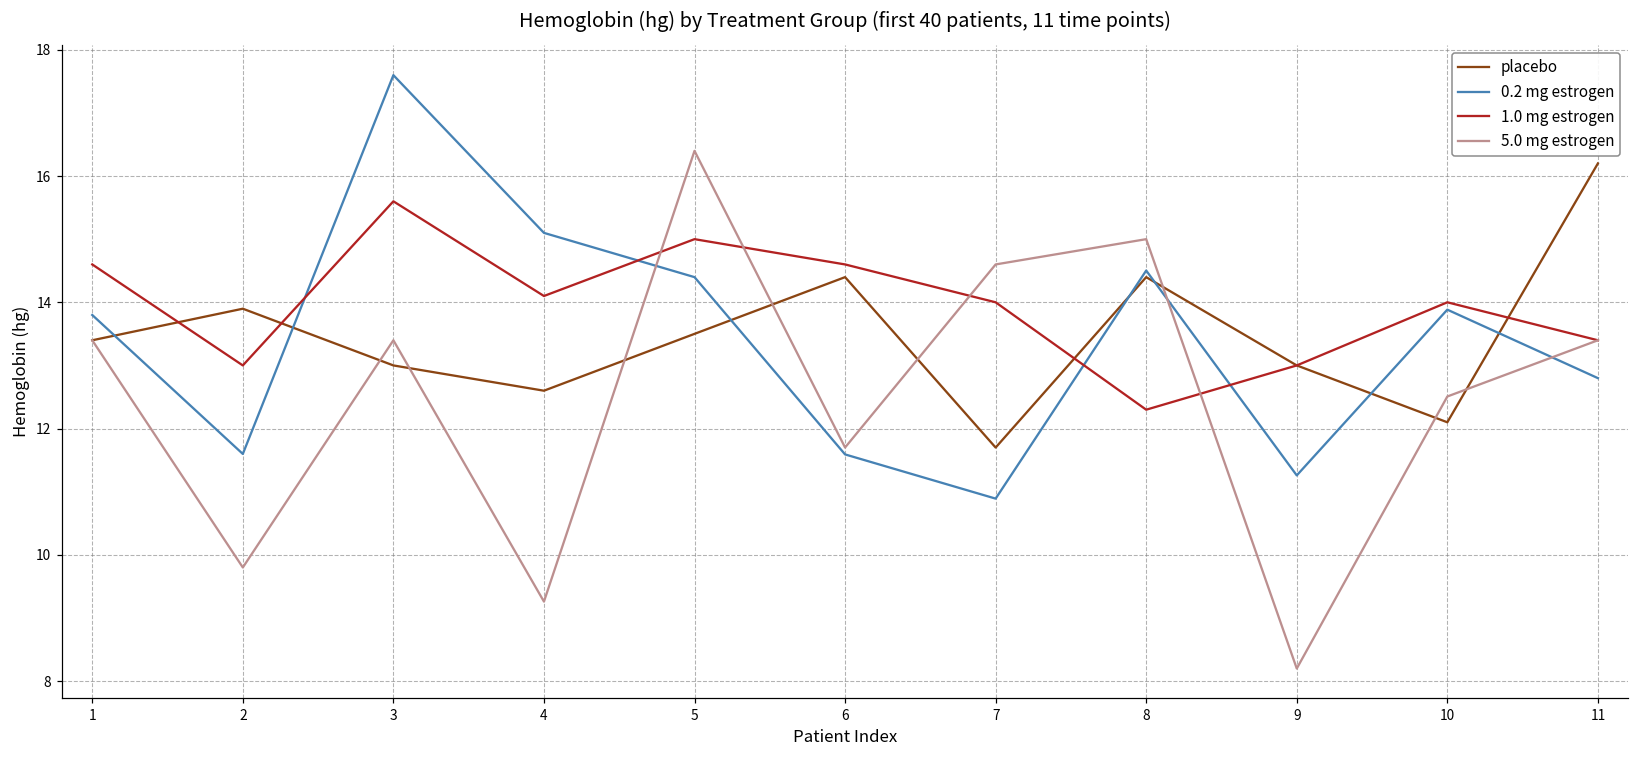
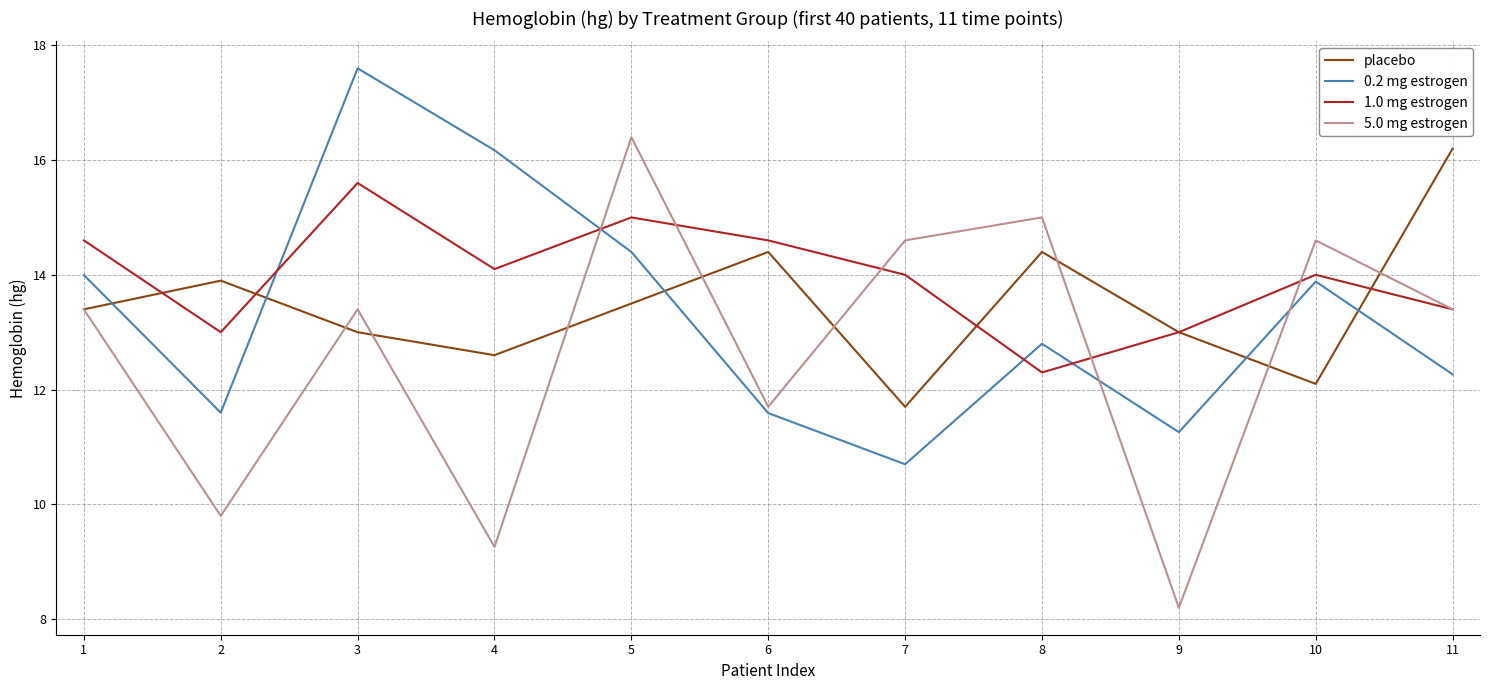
0.2 mg estrogen, 1: 13.8 -> 14.0
0.2 mg estrogen, 4: 15.1 -> 16.2
0.2 mg estrogen, 7: 10.9 -> 10.7
0.2 mg estrogen, 8: 14.5 -> 12.8
5.0 mg estrogen, 10: 12.5 -> 14.6
0.2 mg estrogen, 11: 12.8 -> 12.3
